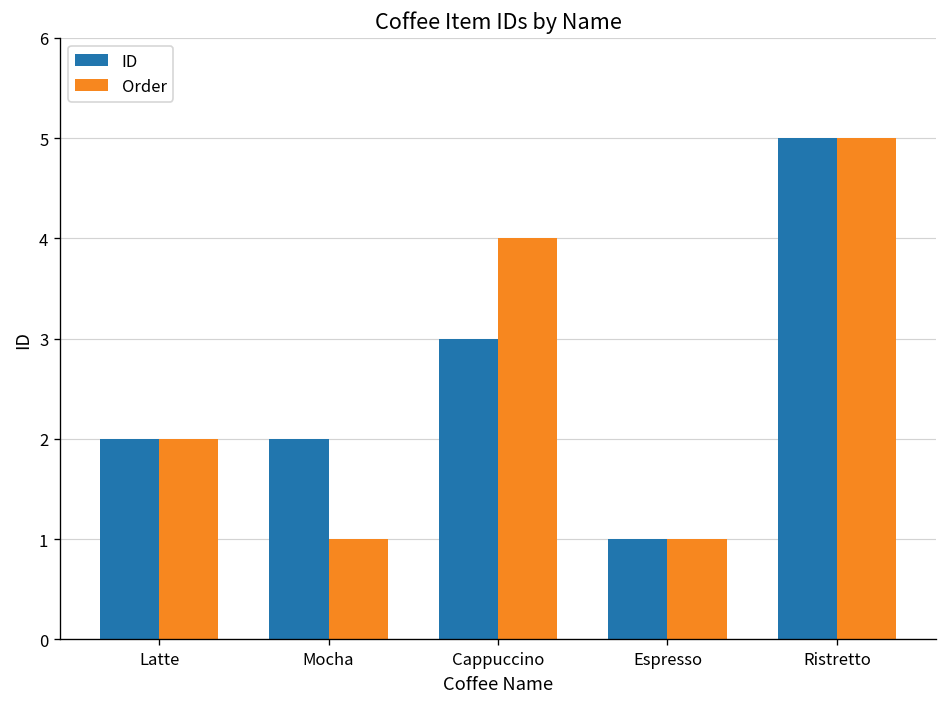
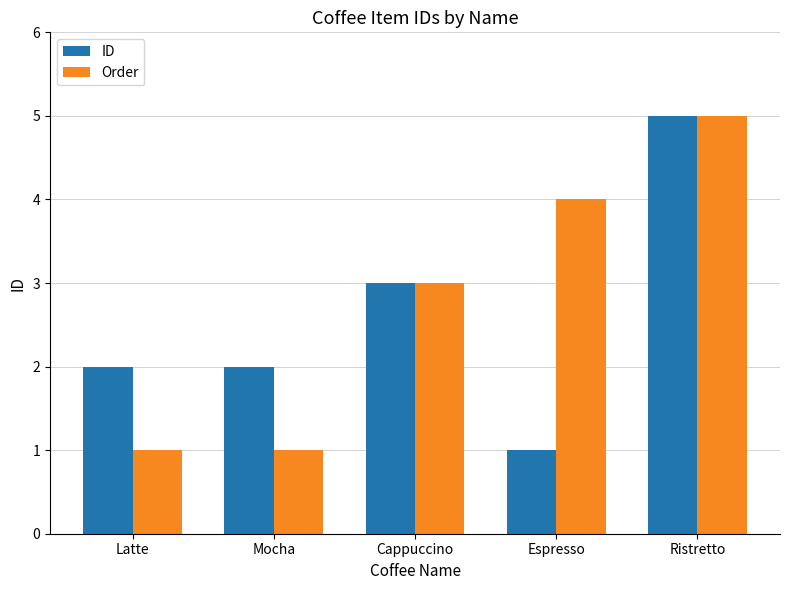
Order, Latte: 2 -> 1
Order, Cappuccino: 4 -> 3
Order, Espresso: 1 -> 4
